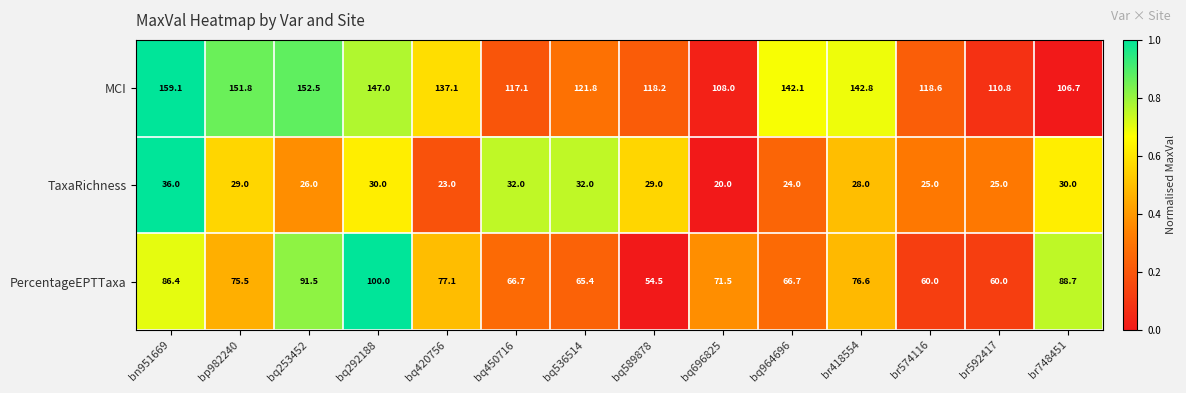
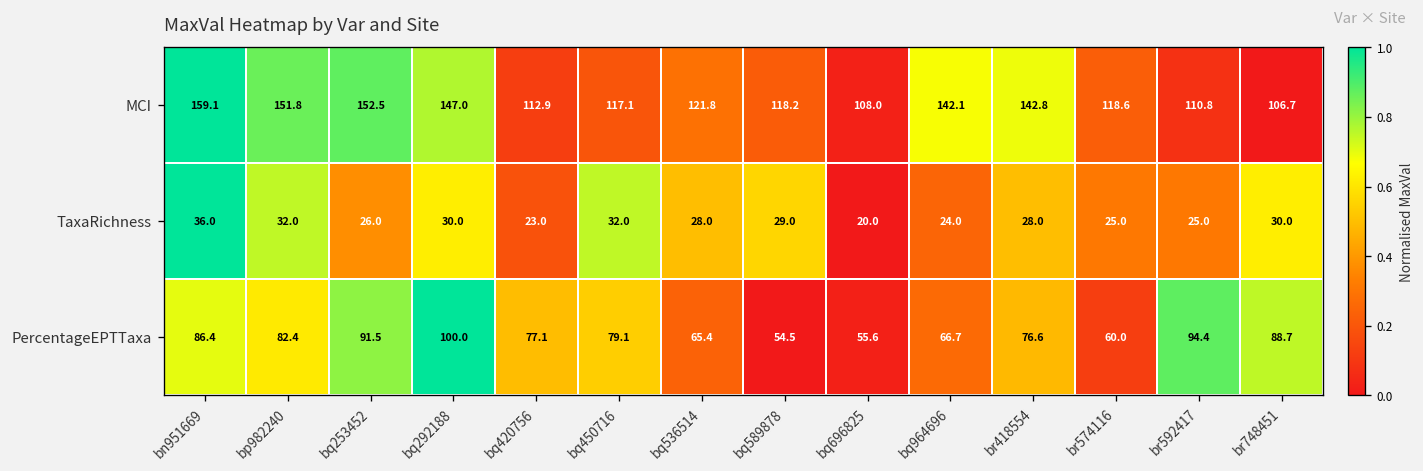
MCI, bq420756: 137.1 -> 112.9
TaxaRichness, bp982240: 29.0 -> 32.0
TaxaRichness, bq536514: 32.0 -> 28.0
PercentageEPTTaxa, bp982240: 75.5 -> 82.4
PercentageEPTTaxa, bq450716: 66.7 -> 79.1
PercentageEPTTaxa, bq696825: 71.5 -> 55.6
PercentageEPTTaxa, br592417: 60.0 -> 94.4
